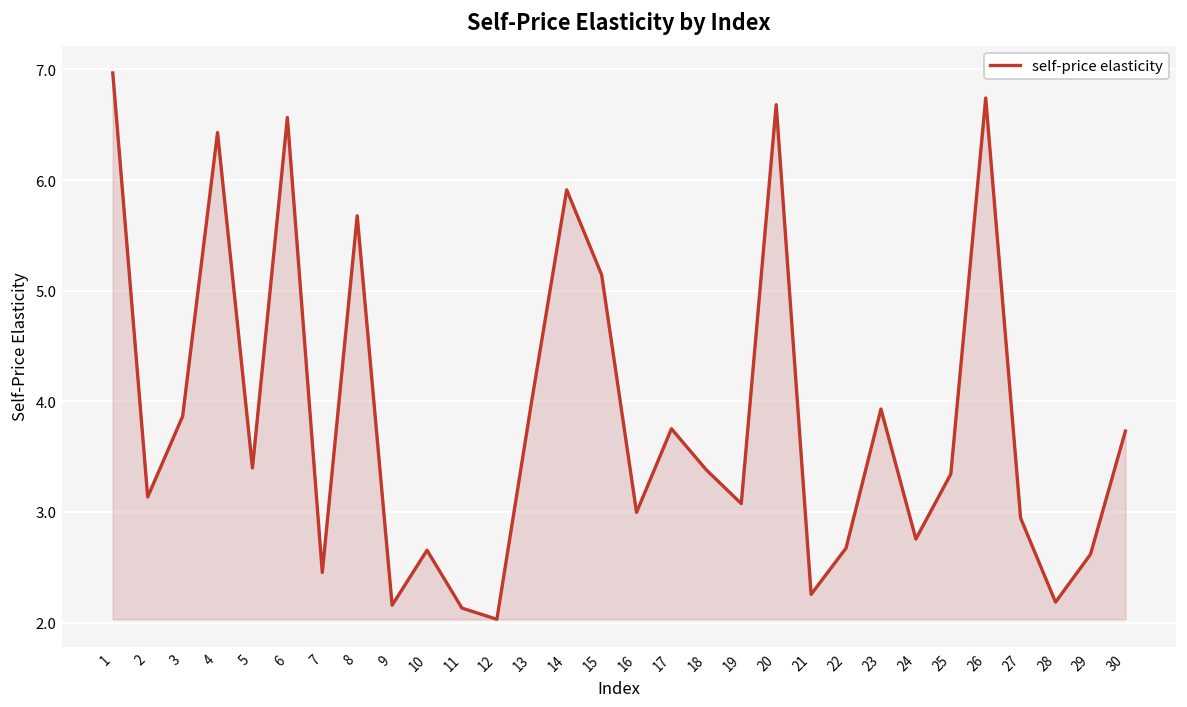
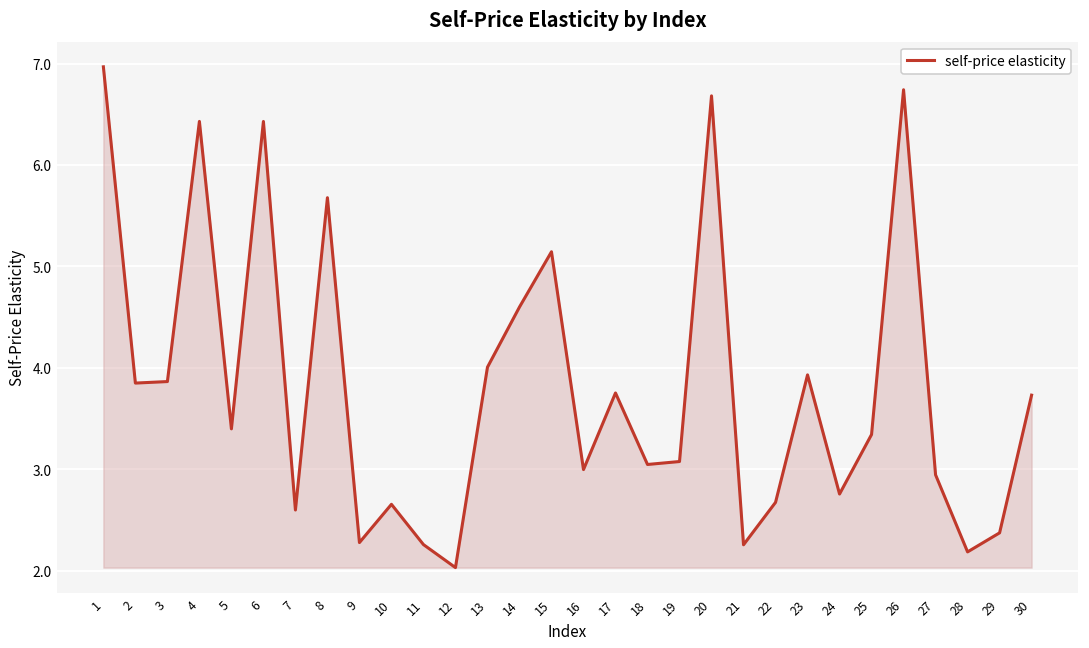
2: 3.1 -> 3.8
6: 6.6 -> 6.4
7: 2.5 -> 2.6
9: 2.2 -> 2.3
11: 2.1 -> 2.3
14: 5.9 -> 4.6
18: 3.4 -> 3.0
29: 2.6 -> 2.4
